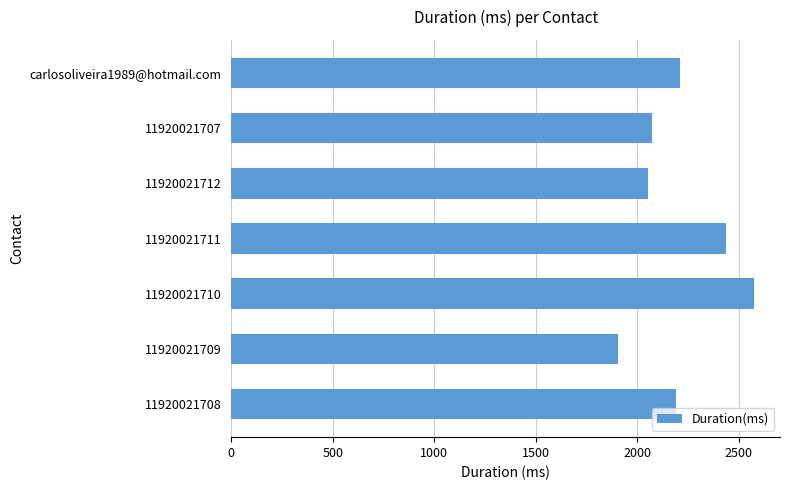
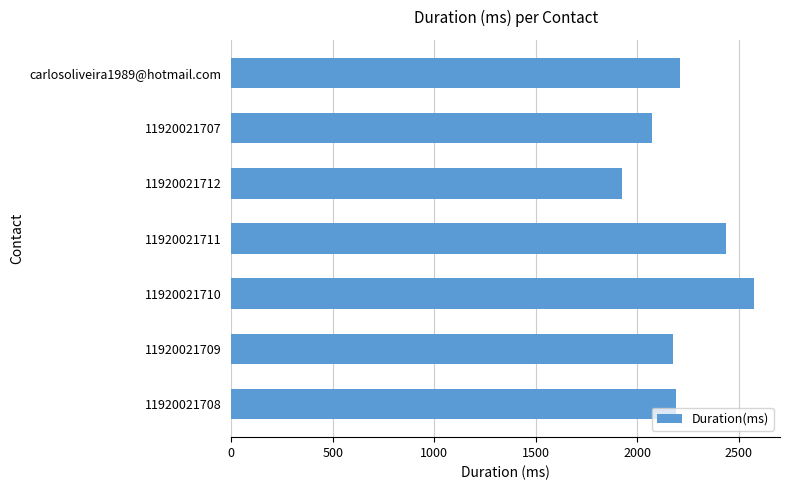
11920021712: 2050 -> 1930
11920021709: 1910 -> 2180
